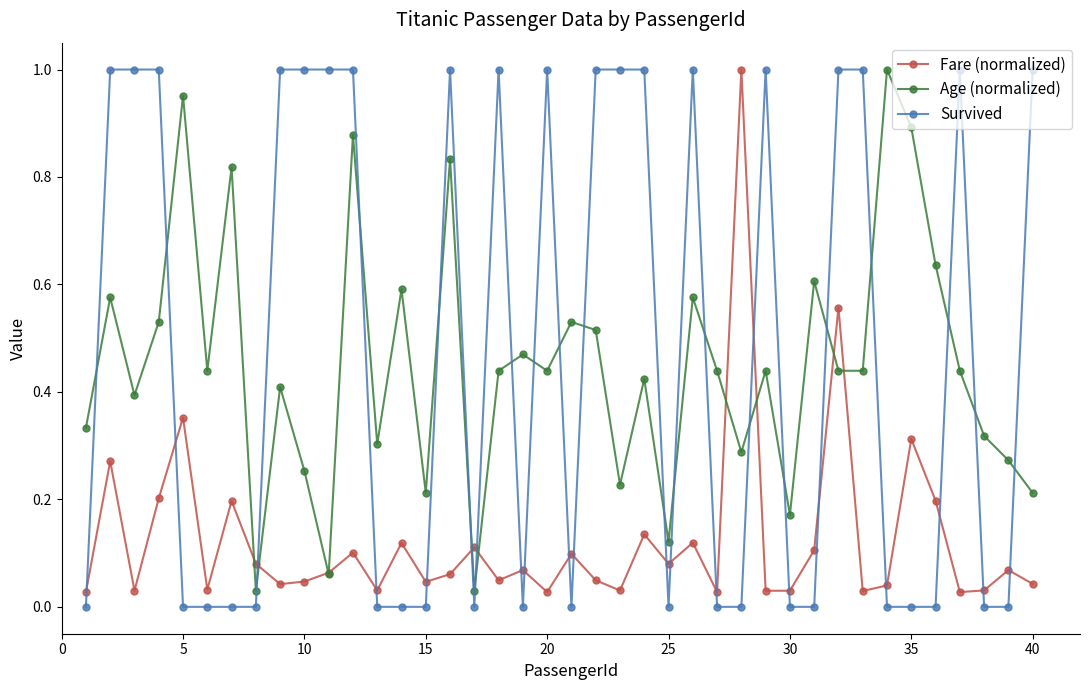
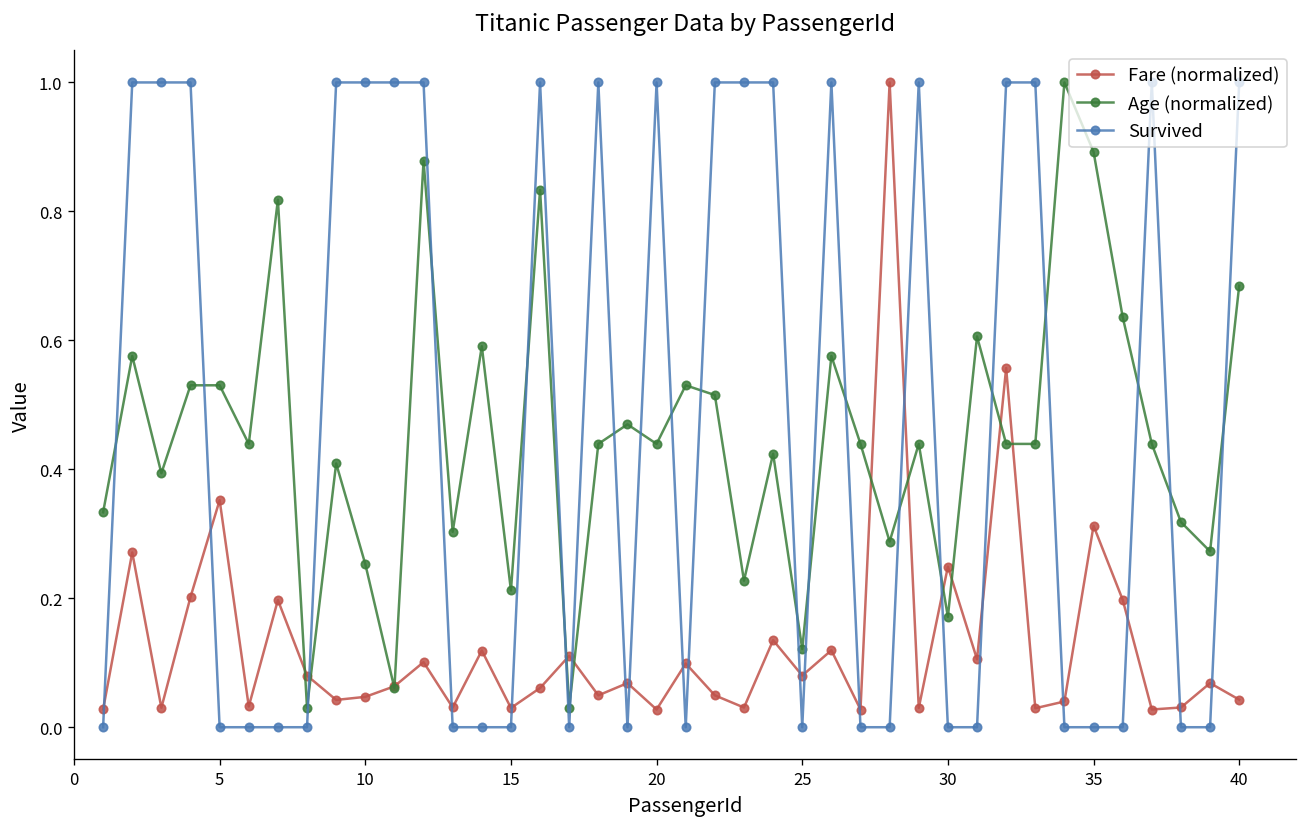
Age (normalized), 5: 0.95 -> 0.53
Fare (normalized), 15: 0.05 -> 0.03
Fare (normalized), 30: 0.03 -> 0.25
Age (normalized), 40: 0.21 -> 0.68
